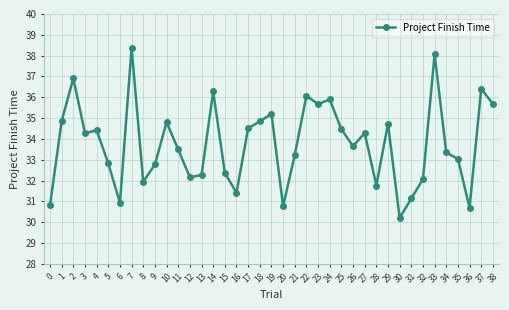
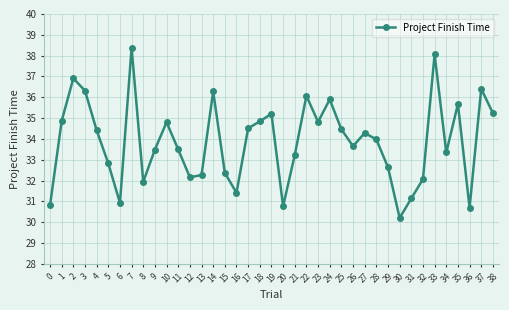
3: 34.3 -> 36.3
9: 32.8 -> 33.5
23: 35.7 -> 34.8
28: 31.8 -> 34.0
29: 34.7 -> 32.6
35: 33.0 -> 35.7
38: 35.7 -> 35.2
